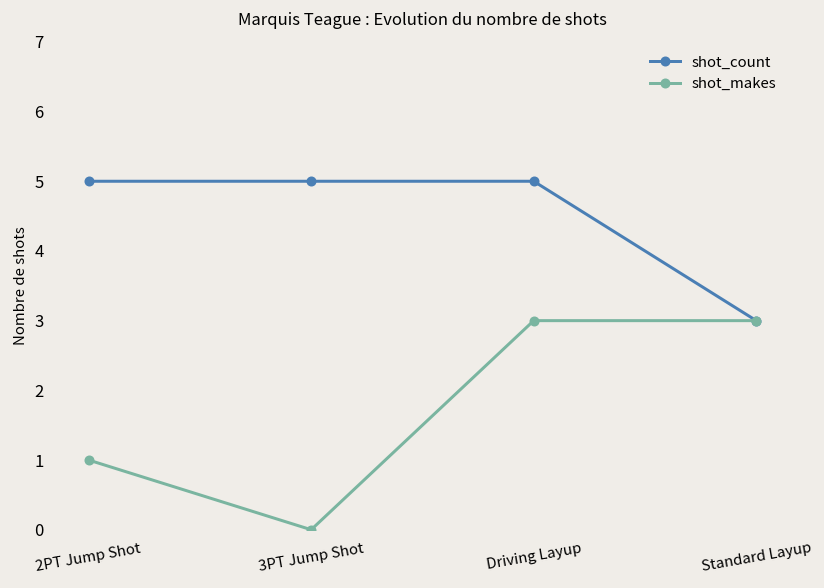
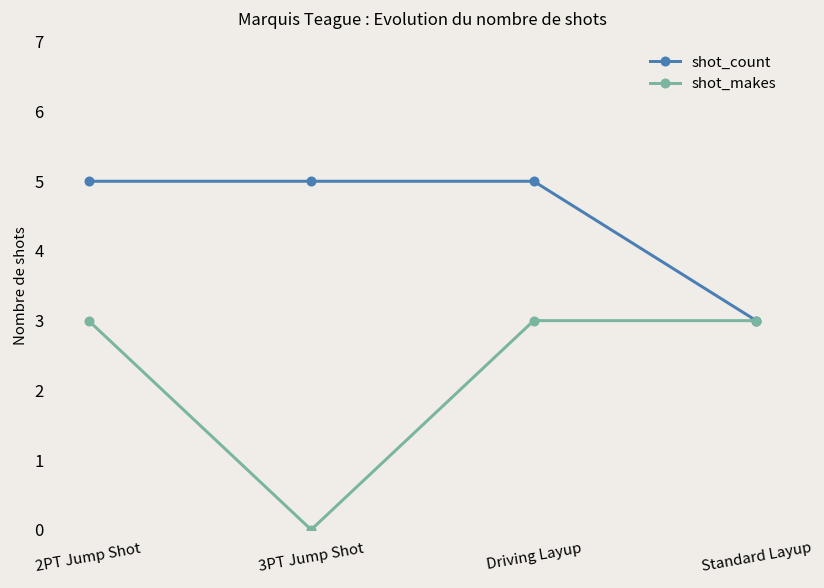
shot_makes, 2PT Jump Shot: 1 -> 3
